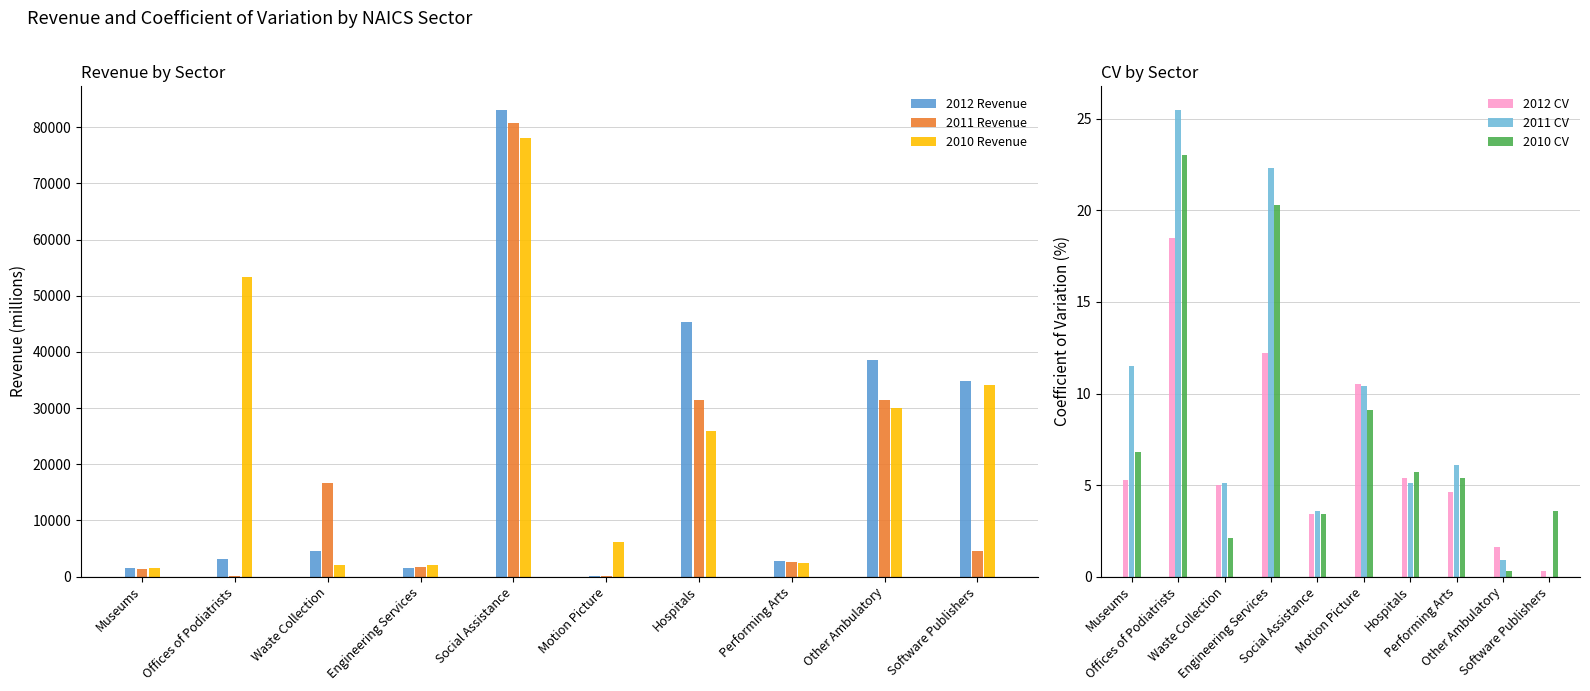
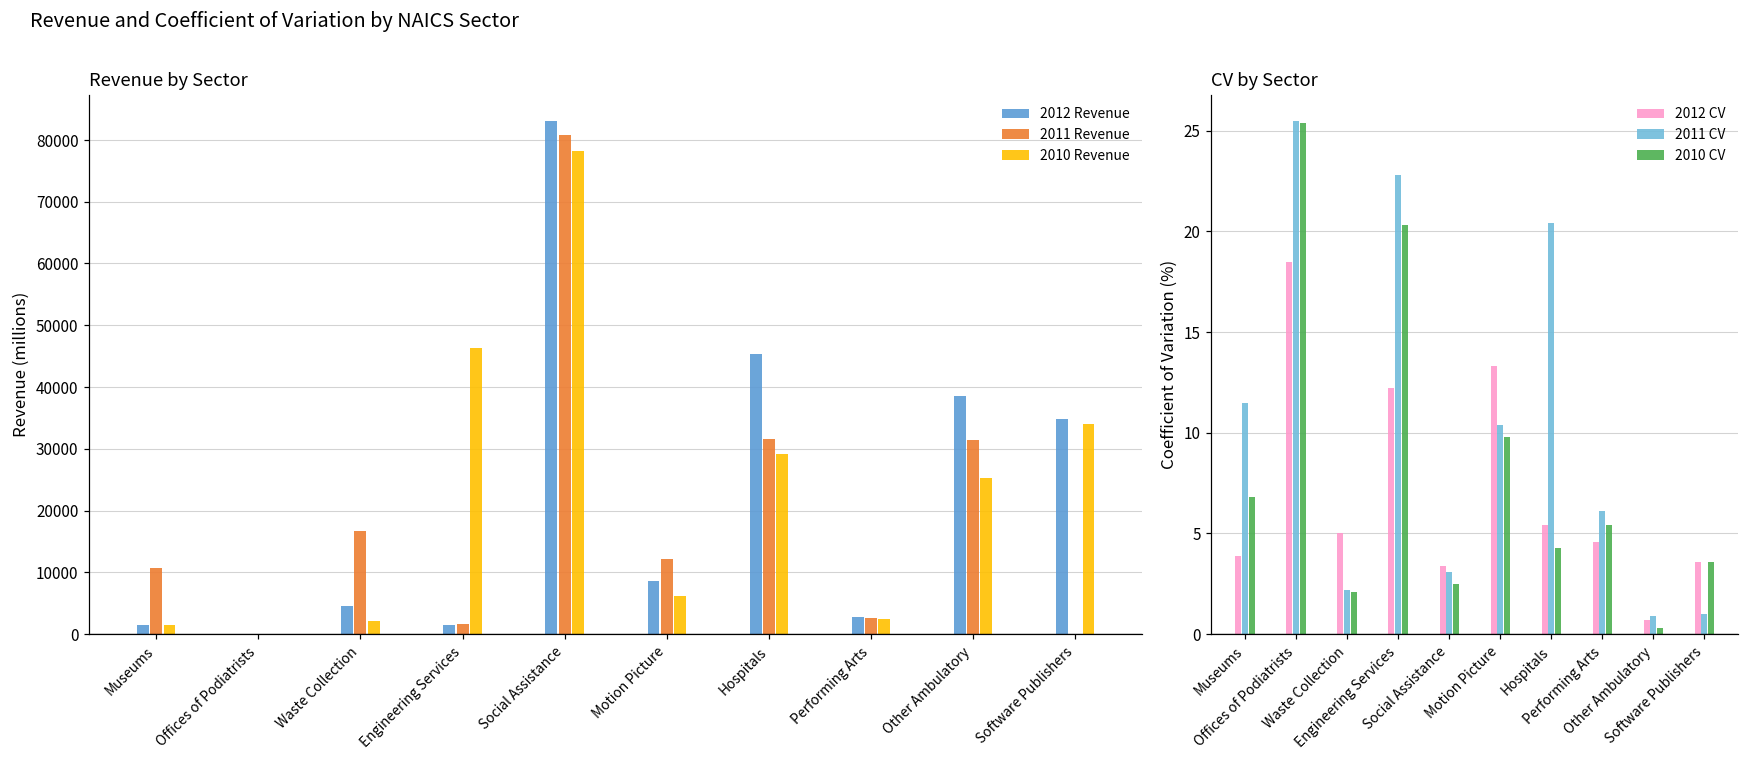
Revenue by Sector, 2011 Revenue, Museums: 1000 -> 11000
Revenue by Sector, 2012 Revenue, Offices of Podiatrists: 3000 -> 0
Revenue by Sector, 2010 Revenue, Offices of Podiatrists: 53000 -> 0
Revenue by Sector, 2010 Revenue, Engineering Services: 2000 -> 46000
Revenue by Sector, 2012 Revenue, Motion Picture: 0 -> 9000
Revenue by Sector, 2011 Revenue, Motion Picture: 0 -> 12000
Revenue by Sector, 2010 Revenue, Hospitals: 26000 -> 29000
Revenue by Sector, 2010 Revenue, Other Ambulatory: 30000 -> 25000
Revenue by Sector, 2011 Revenue, Software Publishers: 5000 -> 0
CV by Sector, 2012 CV, Museums: 5.3 -> 3.9
CV by Sector, 2010 CV, Offices of Podiatrists: 23.0 -> 25.4
CV by Sector, 2011 CV, Waste Collection: 5.1 -> 2.2
CV by Sector, 2011 CV, Engineering Services: 22.3 -> 22.8
CV by Sector, 2011 CV, Social Assistance: 3.6 -> 3.1
CV by Sector, 2010 CV, Social Assistance: 3.4 -> 2.5
CV by Sector, 2012 CV, Motion Picture: 10.5 -> 13.3
CV by Sector, 2010 CV, Motion Picture: 9.1 -> 9.8
CV by Sector, 2011 CV, Hospitals: 5.1 -> 20.4
CV by Sector, 2010 CV, Hospitals: 5.7 -> 4.3
CV by Sector, 2012 CV, Other Ambulatory: 1.6 -> 0.7
CV by Sector, 2012 CV, Software Publishers: 0.3 -> 3.6
CV by Sector, 2011 CV, Software Publishers: 0 -> 1
